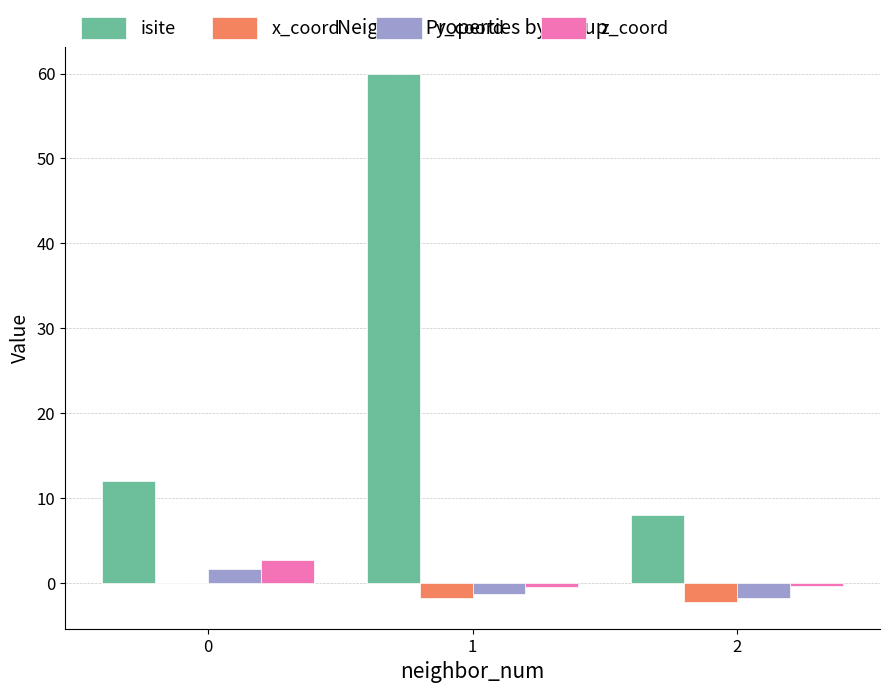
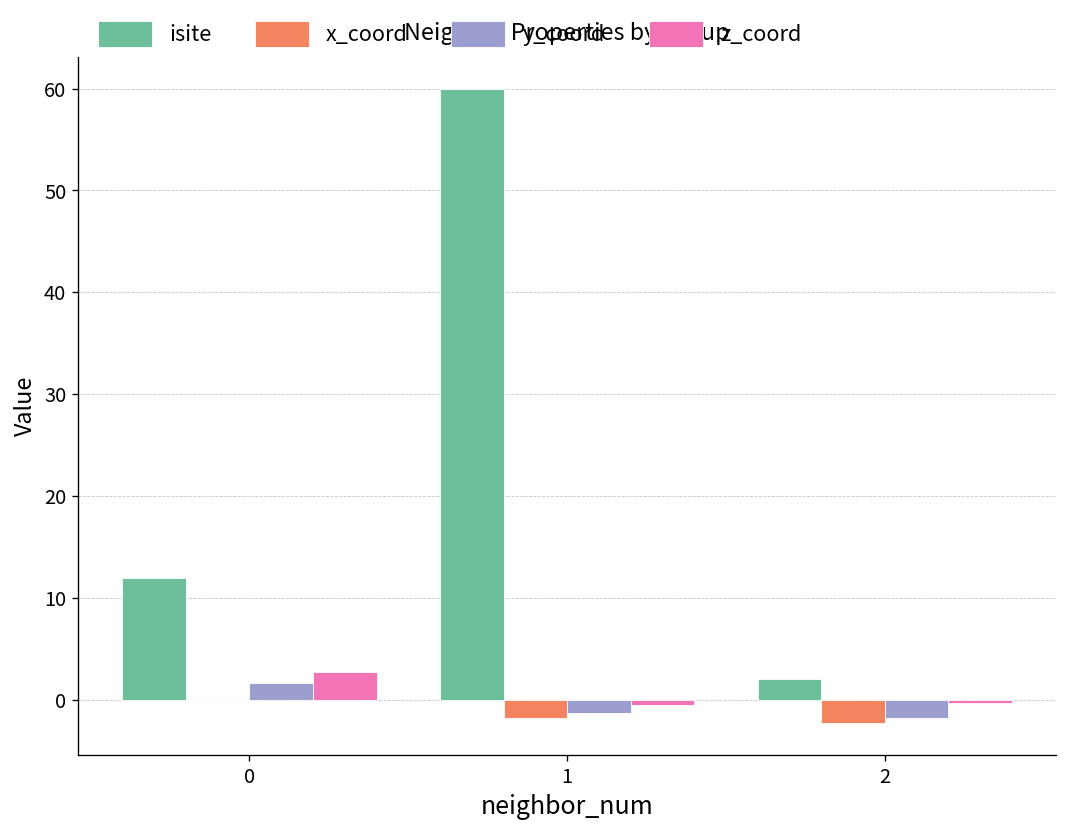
isite, 2: 8 -> 2
